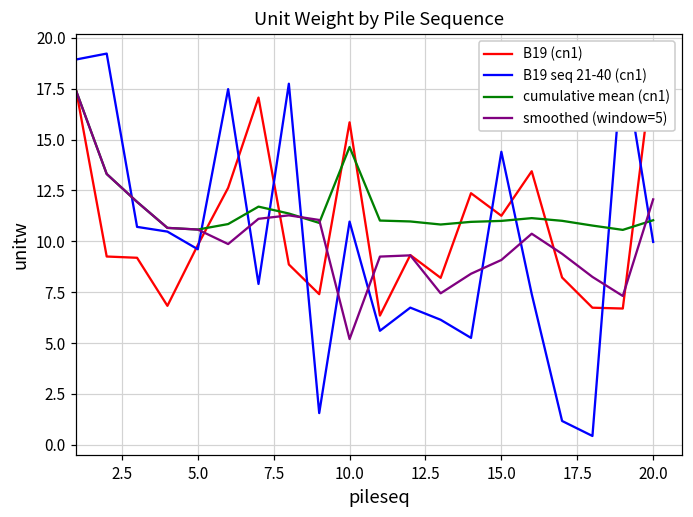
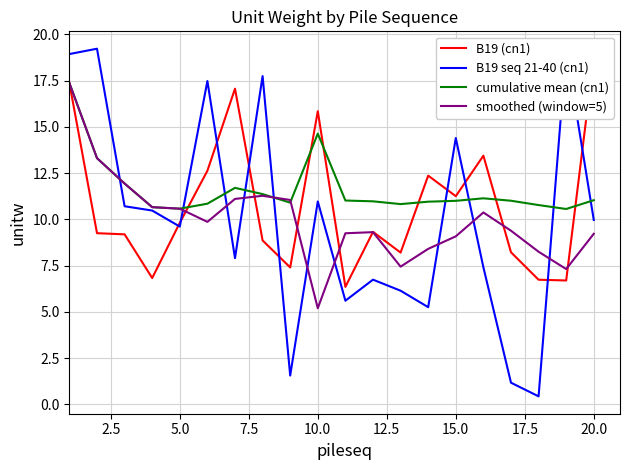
smoothed (window=5), 20.0: 12.1 -> 9.2
